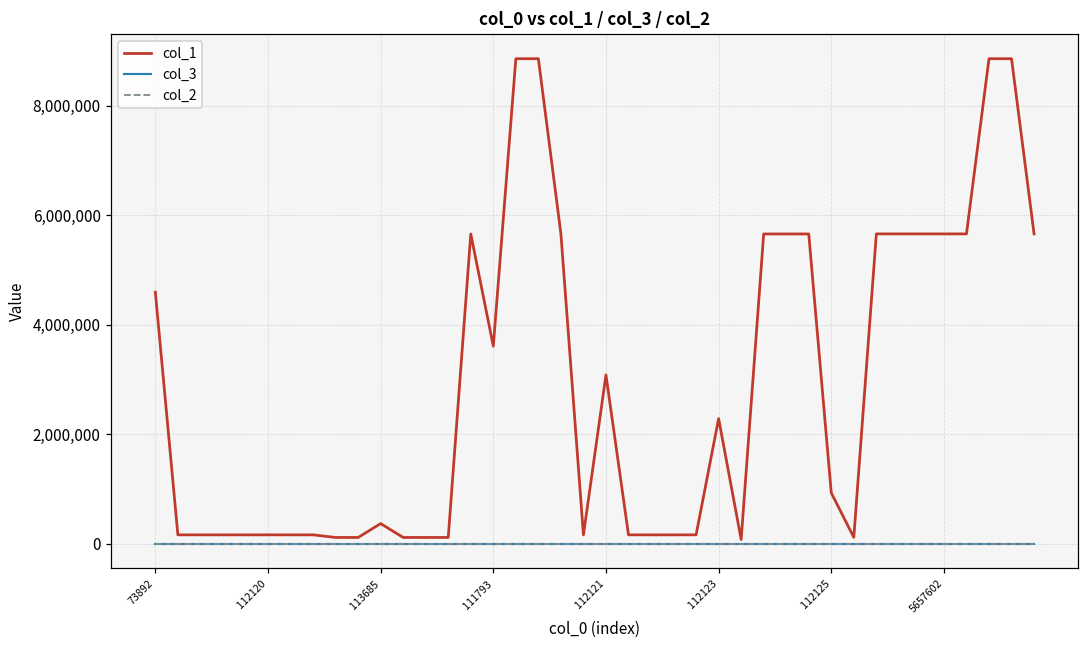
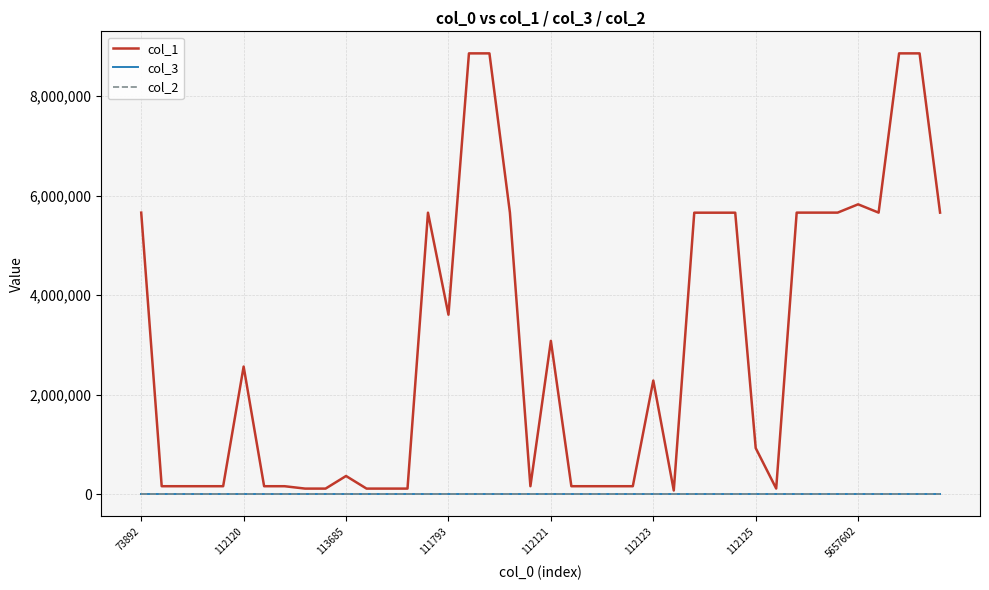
col_1, 73892: 4,600,000 -> 5,700,000
col_1, 112120: 200,000 -> 2,600,000
col_1, 5657602: 5,700,000 -> 5,800,000
